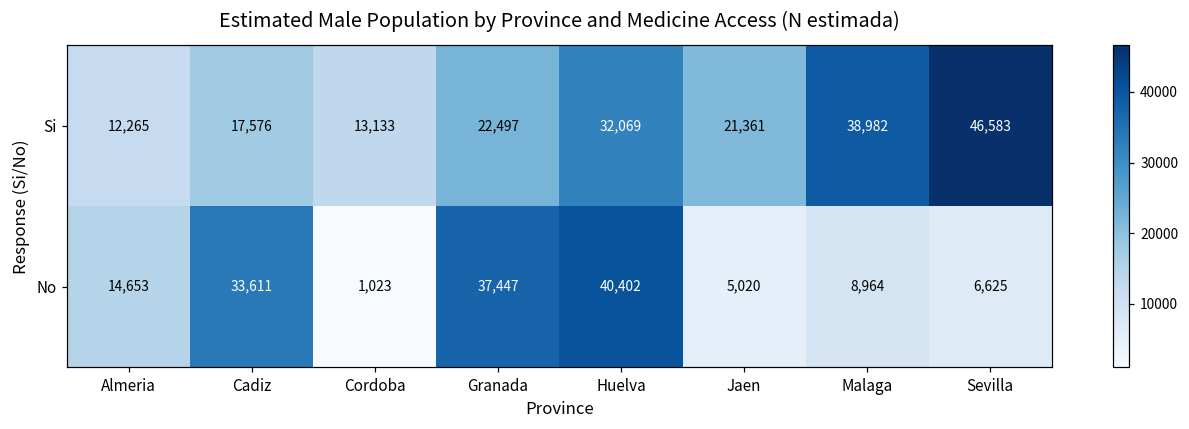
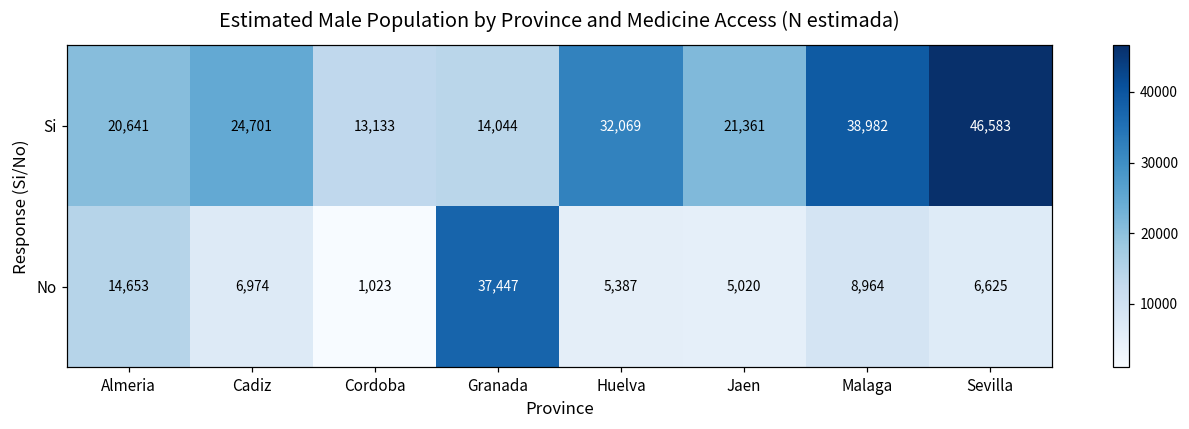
Si, Almeria: 12,265 -> 20,641
Si, Cadiz: 17,576 -> 24,701
Si, Granada: 22,497 -> 14,044
No, Cadiz: 33,611 -> 6,974
No, Huelva: 40,402 -> 5,387
